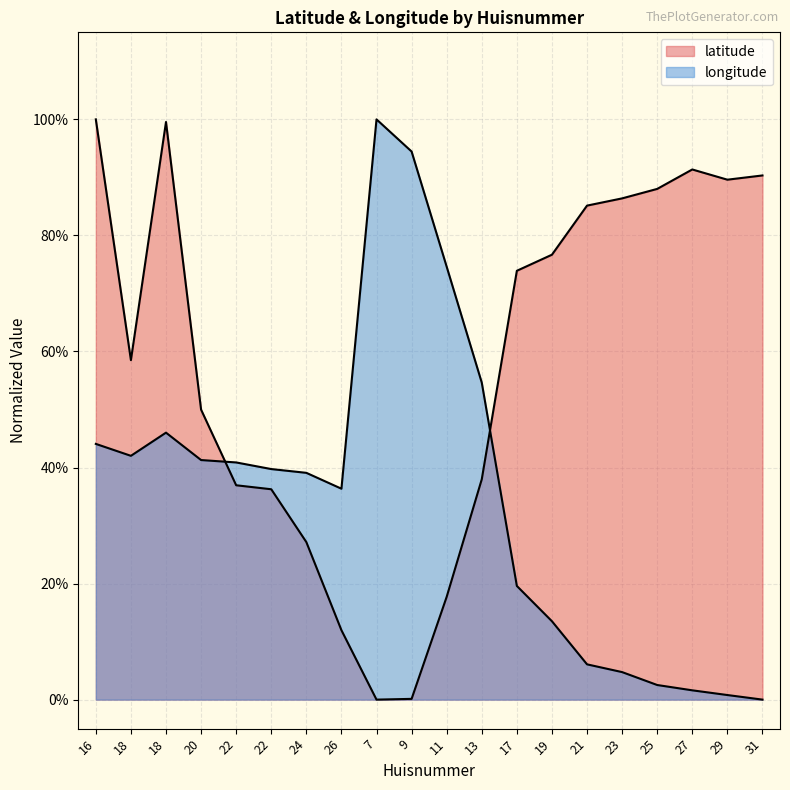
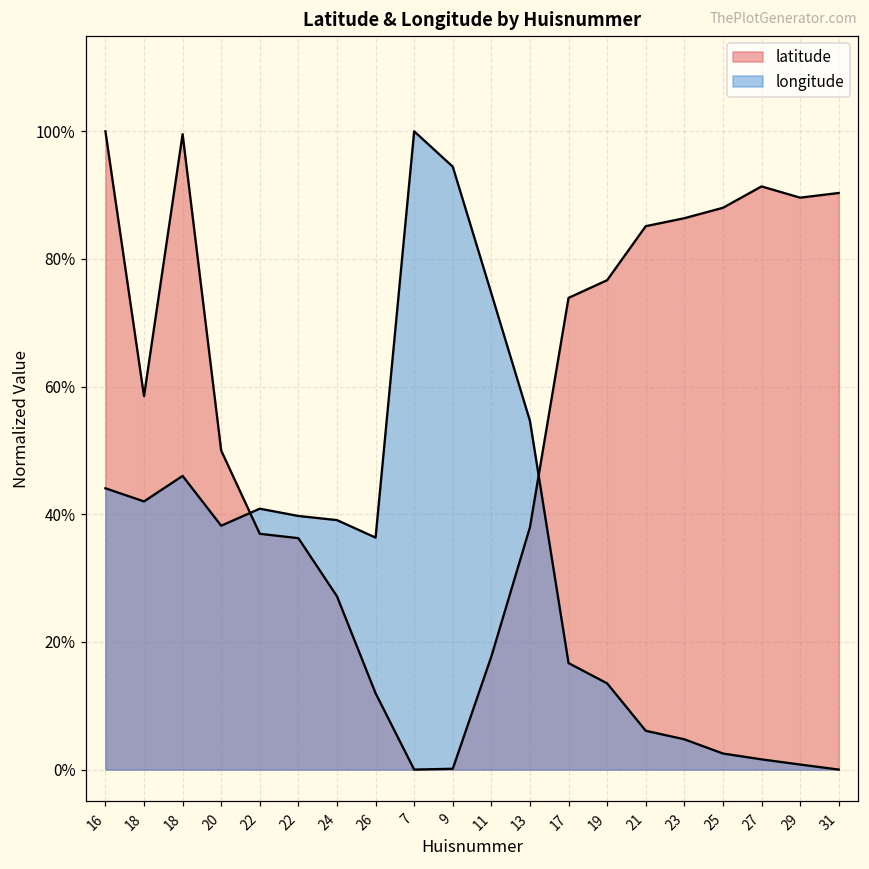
longitude, 20: 41% -> 38%
longitude, 17: 20% -> 17%
